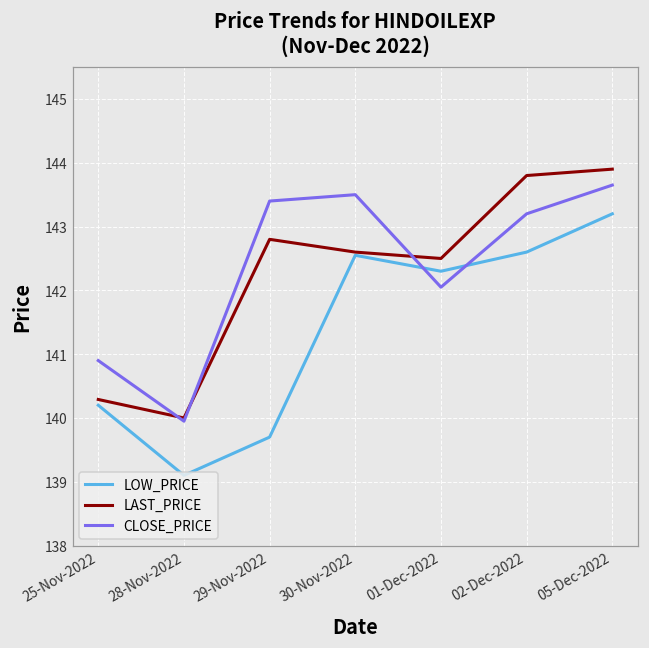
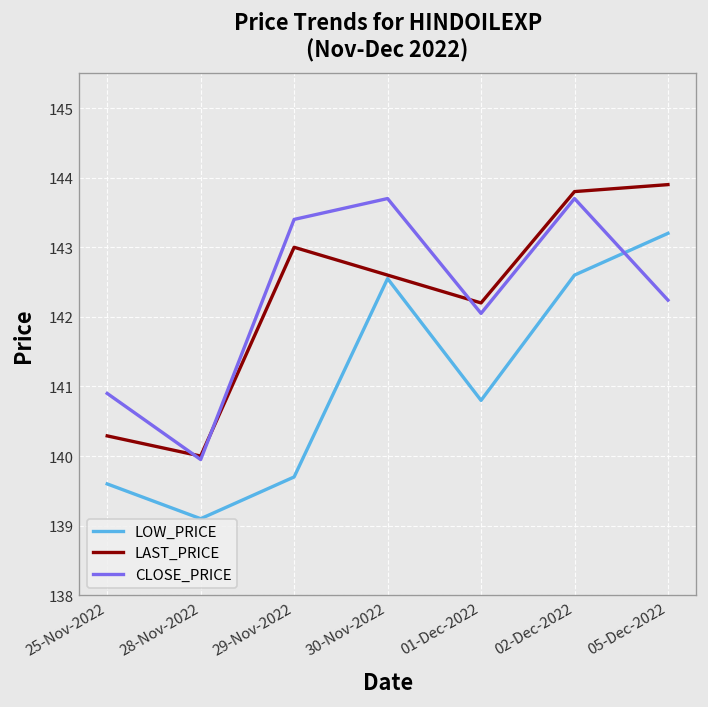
LOW_PRICE, 25-Nov-2022: 140.2 -> 139.6
LAST_PRICE, 29-Nov-2022: 142.8 -> 143.0
CLOSE_PRICE, 30-Nov-2022: 143.5 -> 143.7
LOW_PRICE, 01-Dec-2022: 142.3 -> 140.8
LAST_PRICE, 01-Dec-2022: 142.5 -> 142.2
CLOSE_PRICE, 02-Dec-2022: 143.2 -> 143.7
CLOSE_PRICE, 05-Dec-2022: 143.7 -> 142.2
